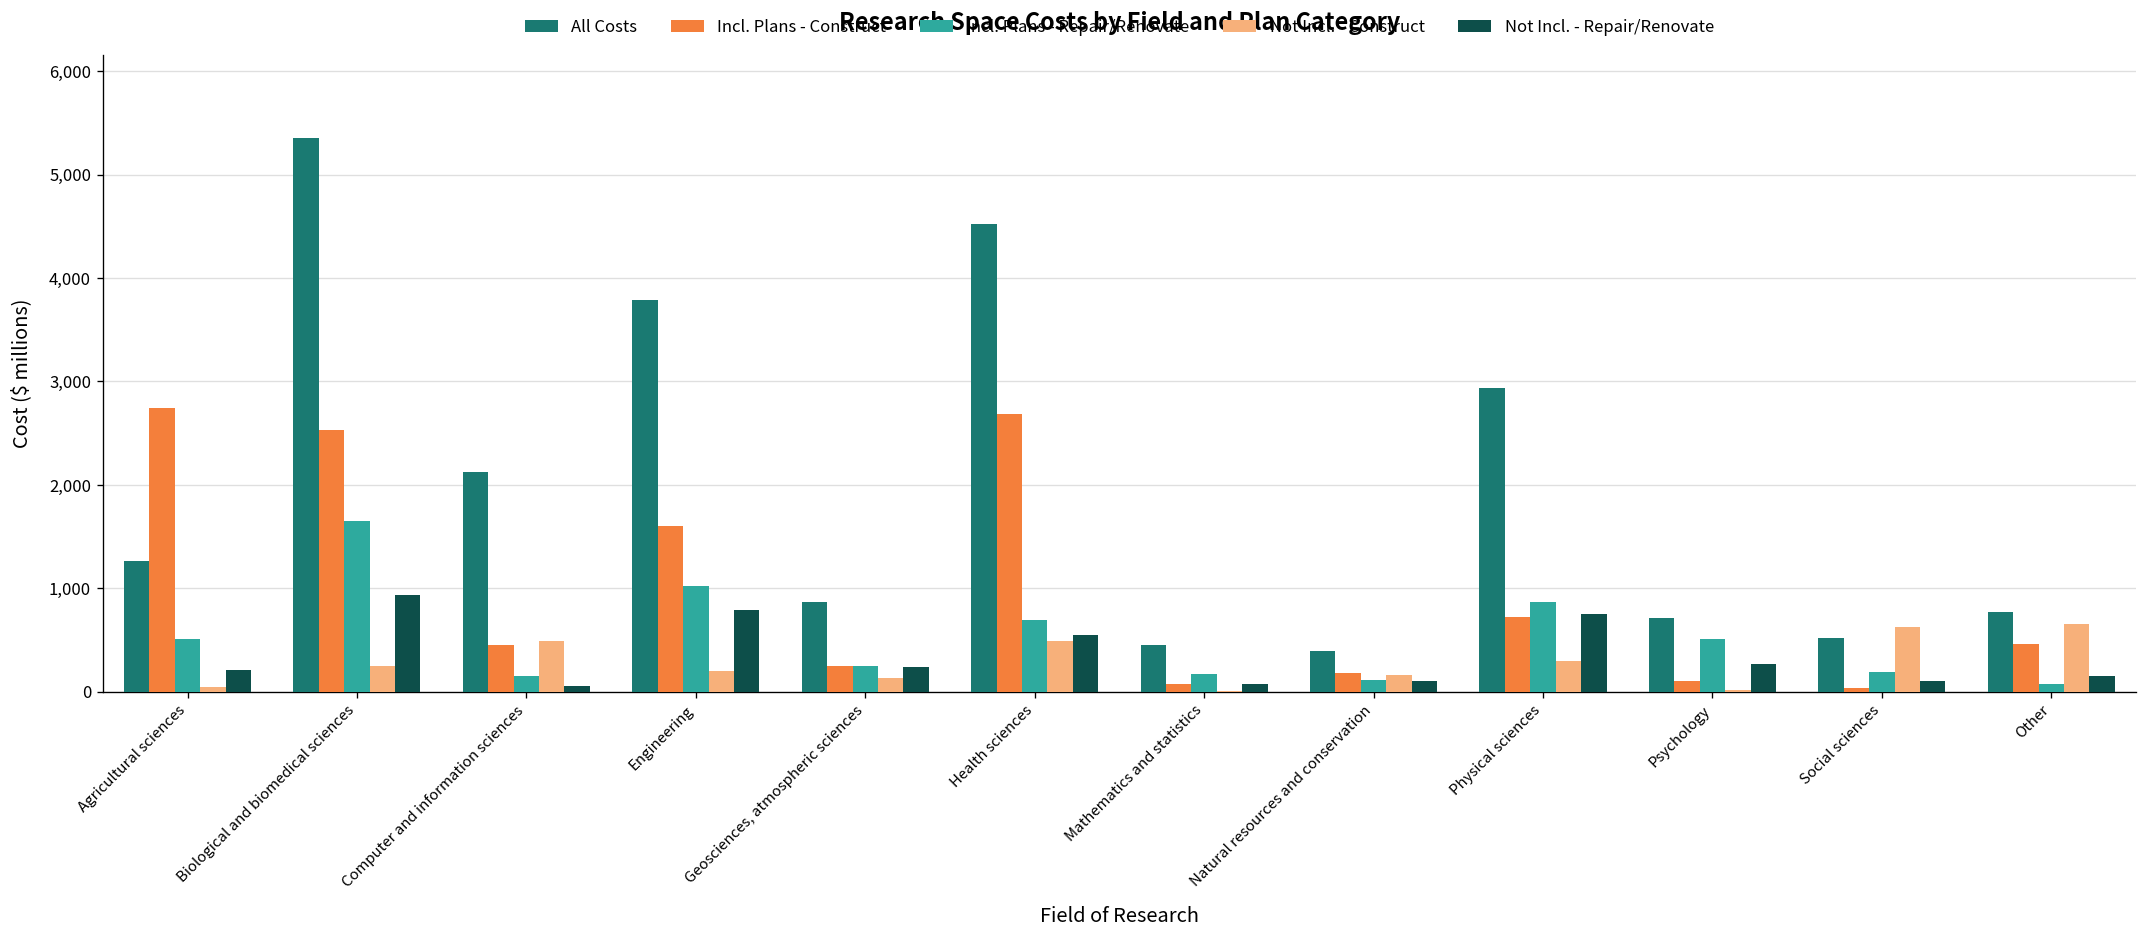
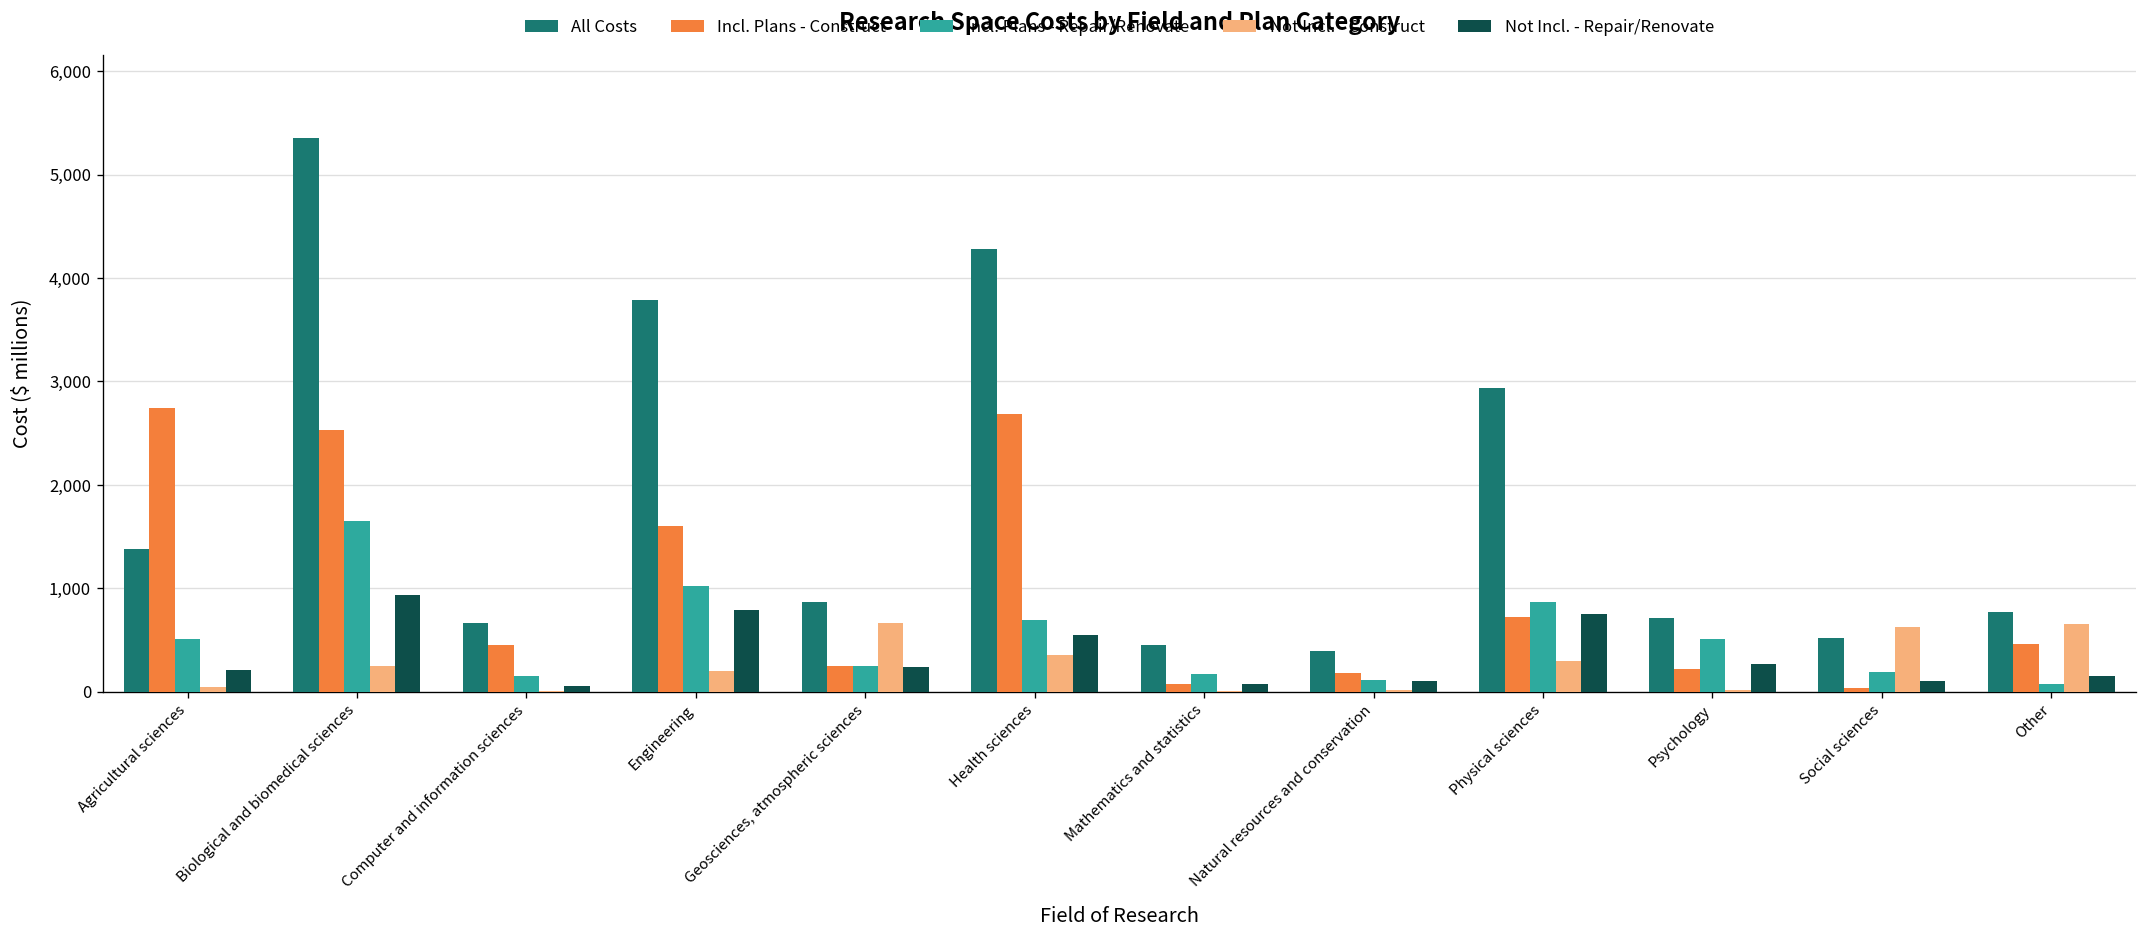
All Costs, Agricultural sciences: 1,300 -> 1,400
All Costs, Computer and information sciences: 2,100 -> 700
Not Incl. - Construct, Computer and information sciences: 500 -> 0
Not Incl. - Construct, Geosciences, atmospheric sciences: 100 -> 700
All Costs, Health sciences: 4,500 -> 4,300
Not Incl. - Construct, Health sciences: 500 -> 400
Not Incl. - Construct, Natural resources and conservation: 200 -> 0
Incl. Plans - Construct, Psychology: 100 -> 200
